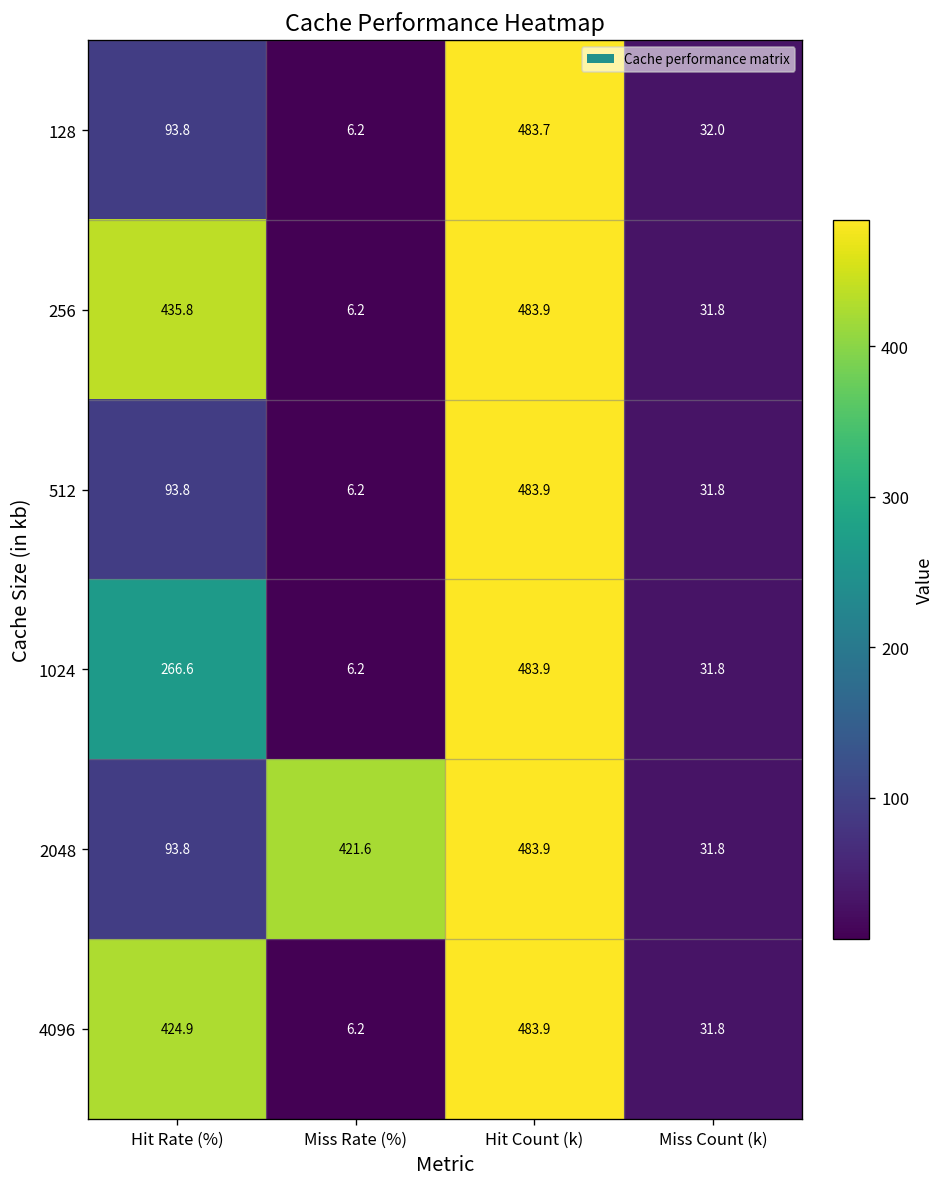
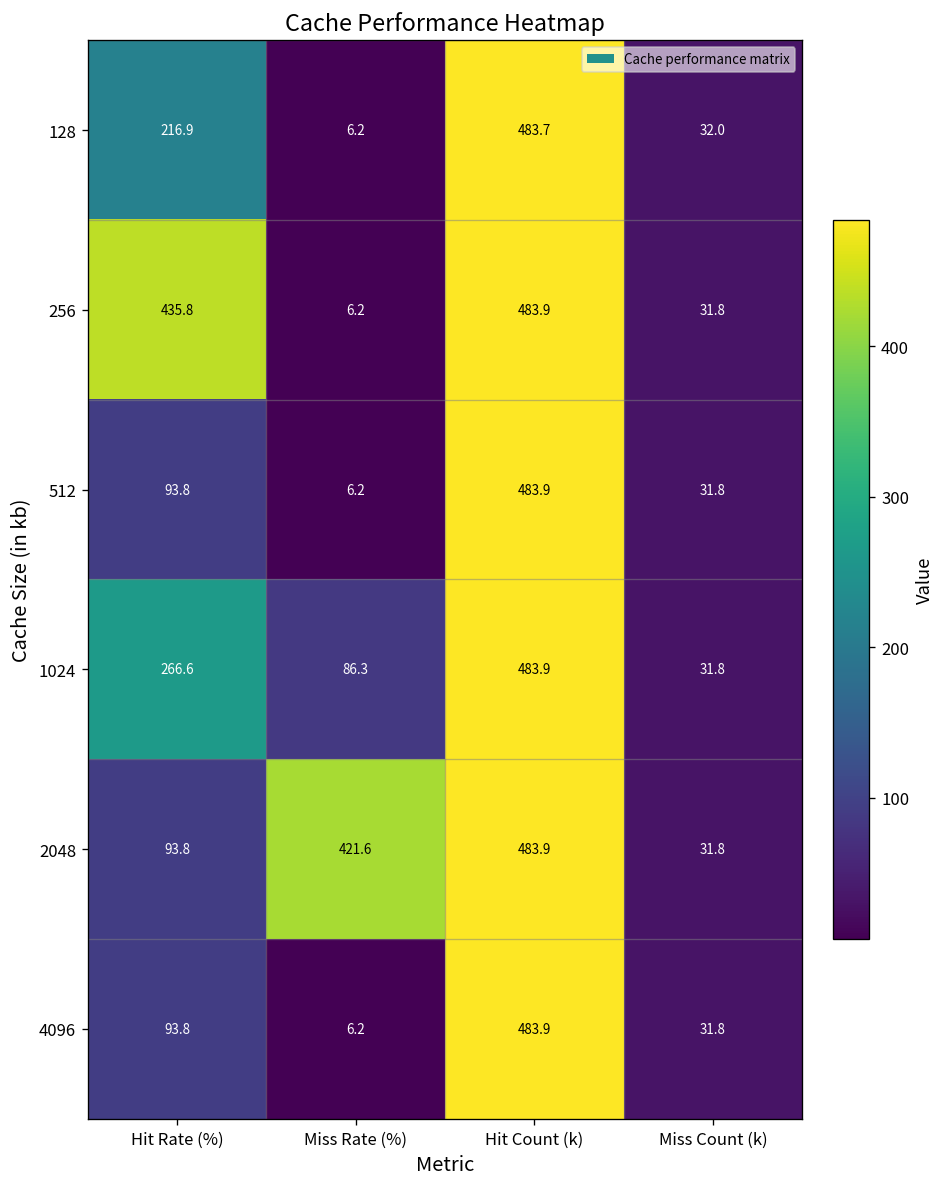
128, Hit Rate (%): 93.8 -> 216.9
1024, Miss Rate (%): 6.2 -> 86.3
4096, Hit Rate (%): 424.9 -> 93.8
